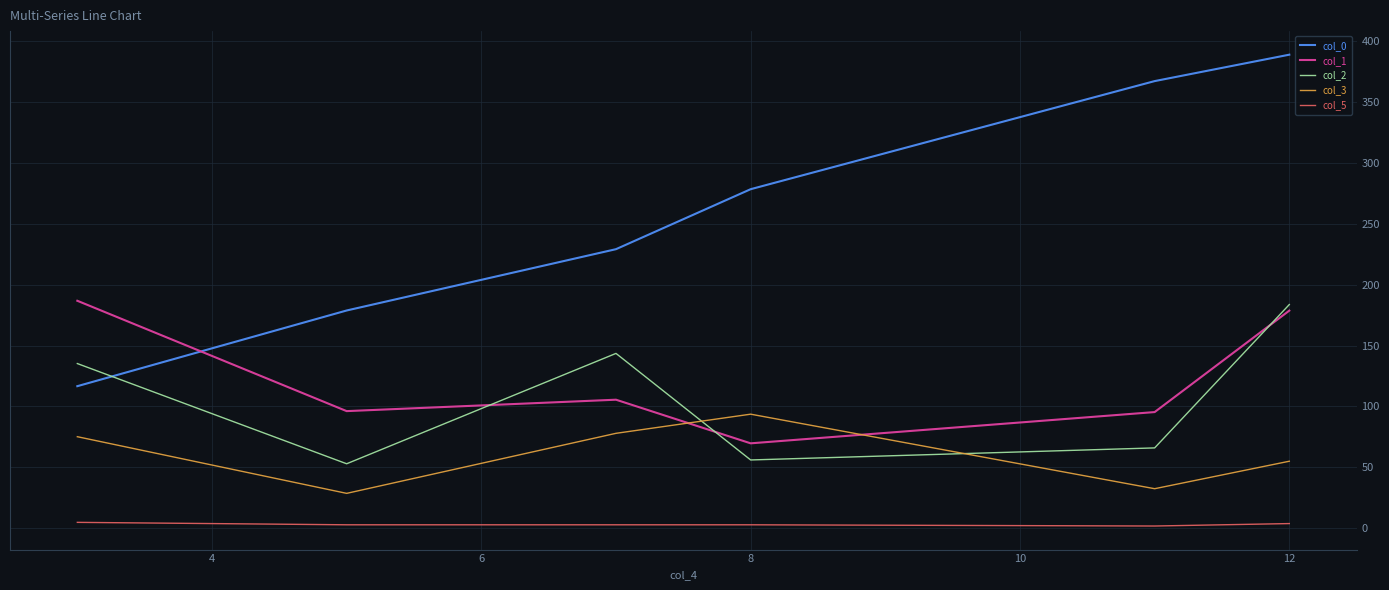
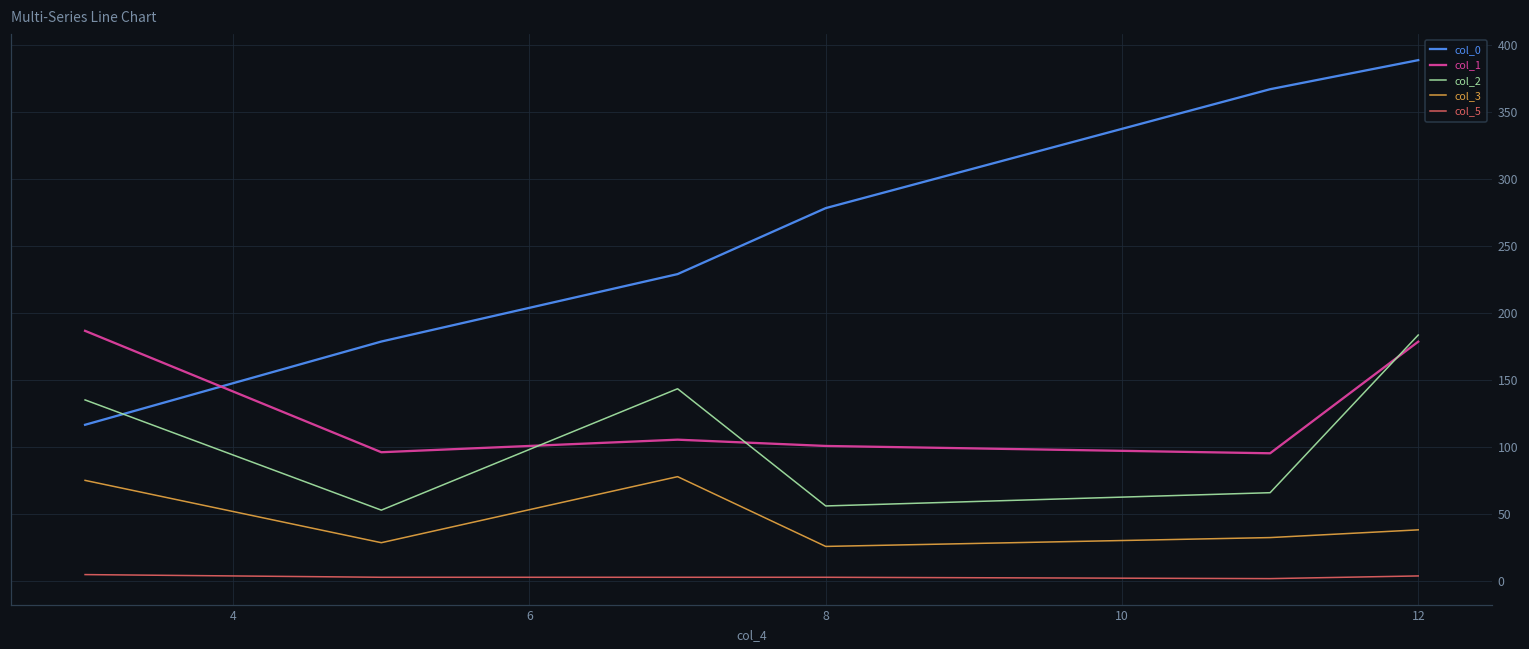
col_1, 8: 70 -> 101
col_3, 8: 94 -> 26
col_3, 12: 55 -> 38
